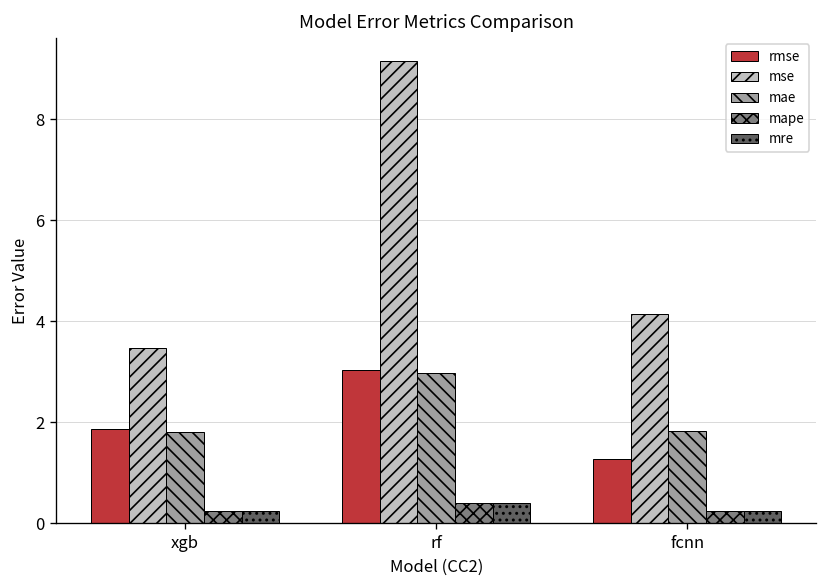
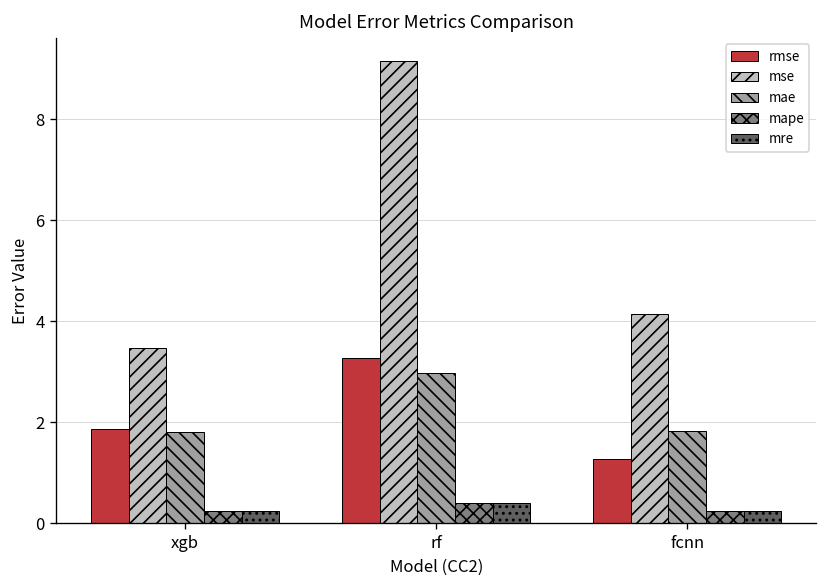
rmse, rf: 3.0 -> 3.3
